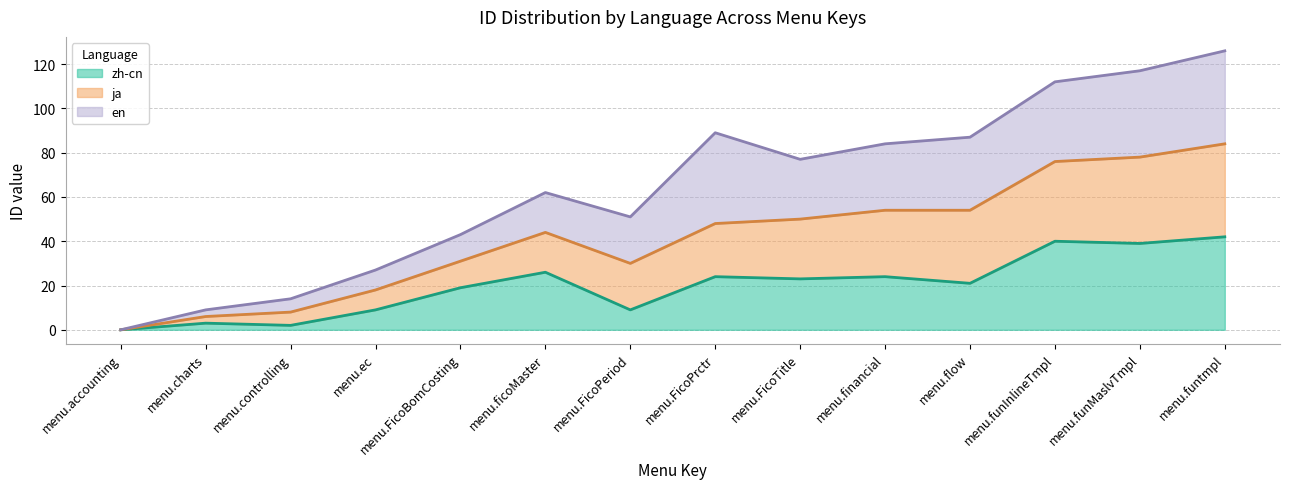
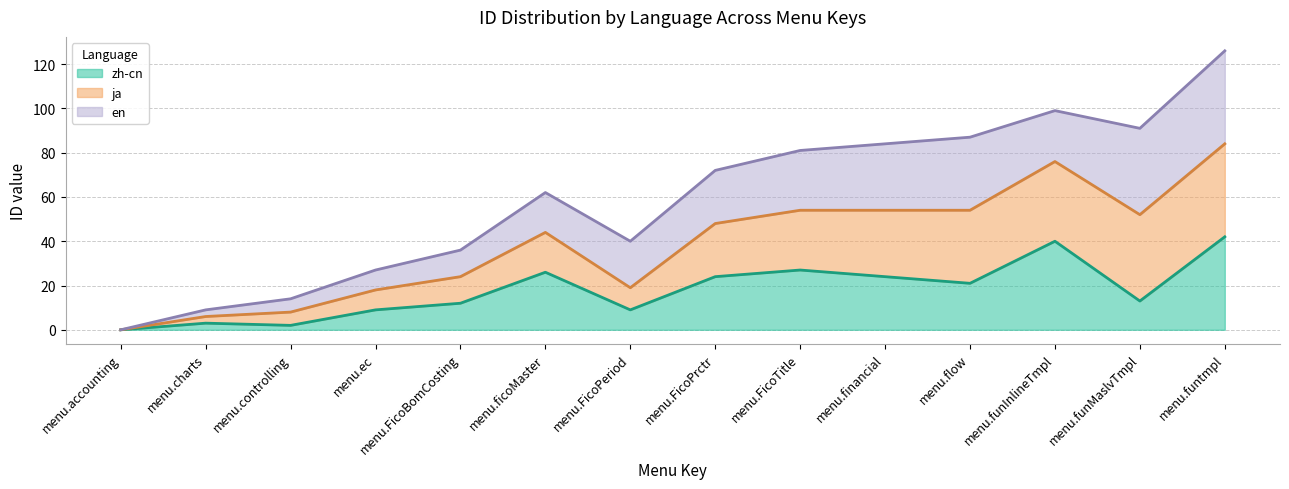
zh-cn, menu.FicoBomCosting: 19 -> 12
ja, menu.FicoPeriod: 21 -> 10
en, menu.FicoPrctr: 41 -> 24
zh-cn, menu.FicoTitle: 23 -> 27
en, menu.funInlineTmpl: 36 -> 23
zh-cn, menu.funMaslvTmpl: 39 -> 13
